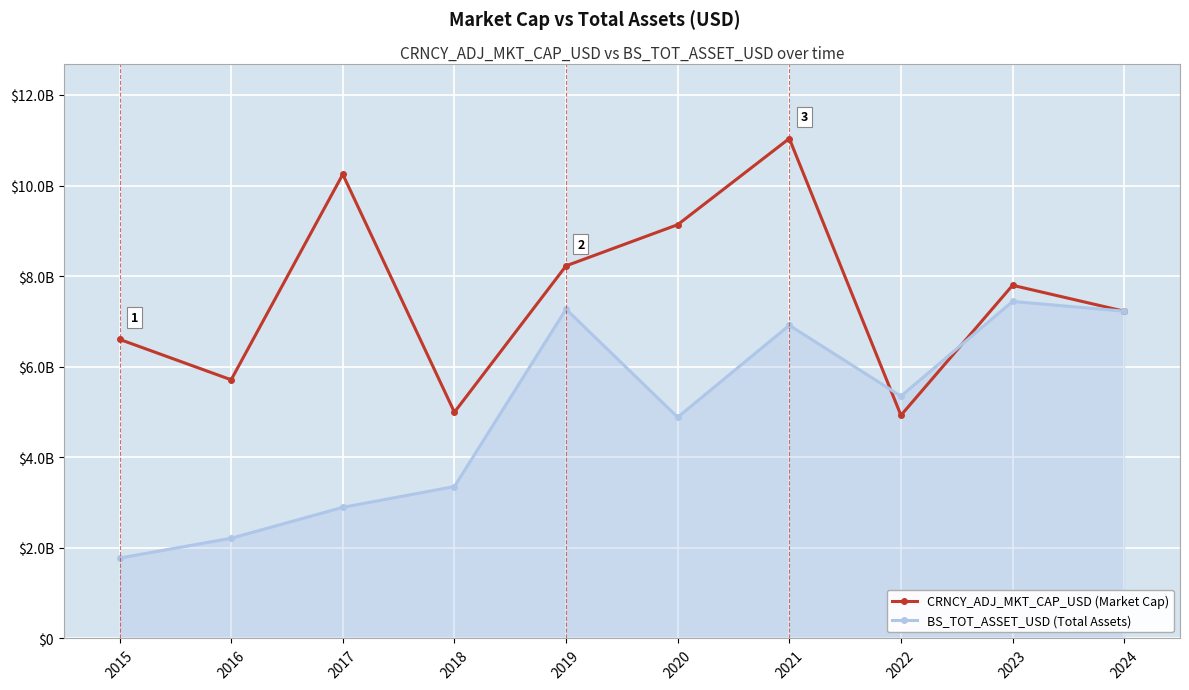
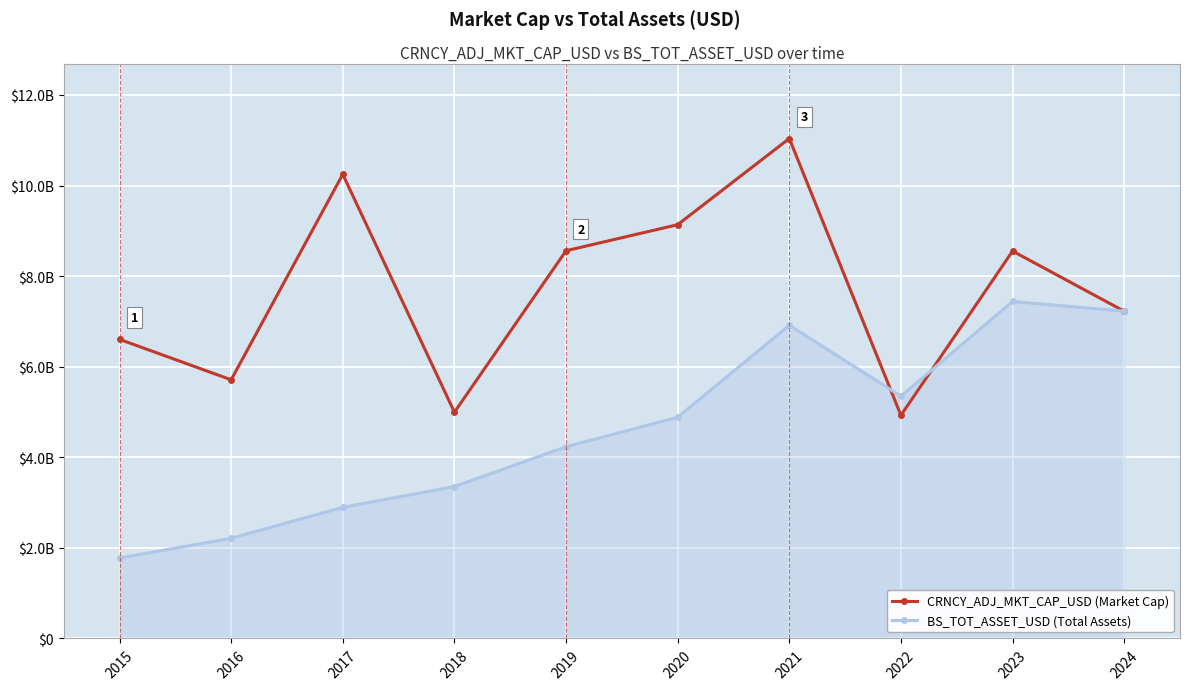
CRNCY_ADJ_MKT_CAP_USD (Market Cap), 2019: $8200000000 -> $8600000000
BS_TOT_ASSET_USD (Total Assets), 2019: $7300000000 -> $4200000000
CRNCY_ADJ_MKT_CAP_USD (Market Cap), 2023: $7800000000 -> $8600000000
